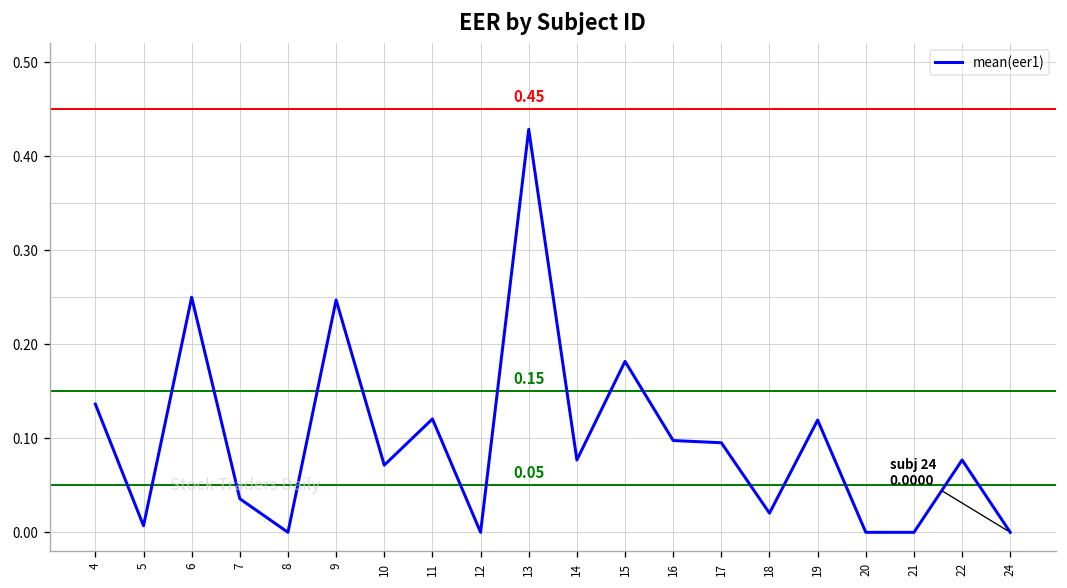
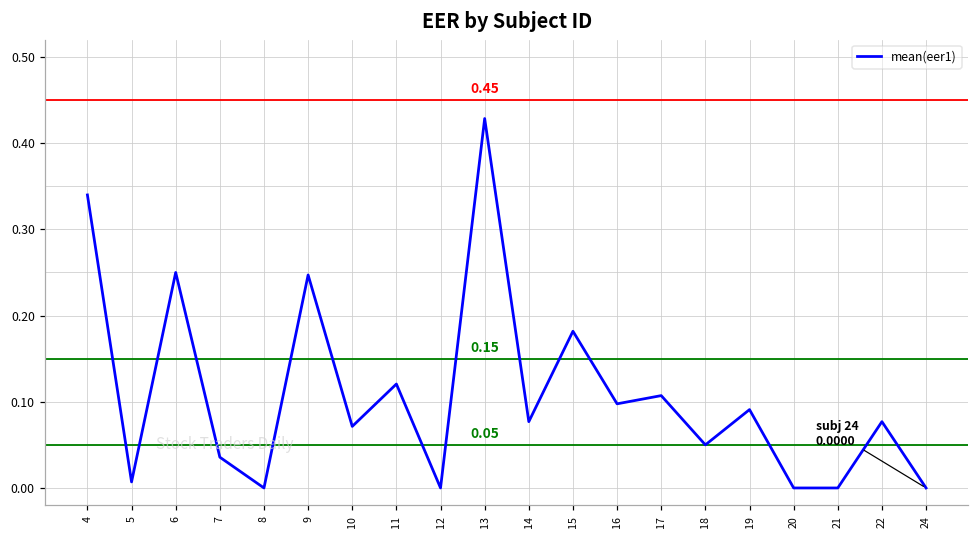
4: 0.14 -> 0.34
17: 0.10 -> 0.11
18: 0.02 -> 0.05
19: 0.12 -> 0.09
